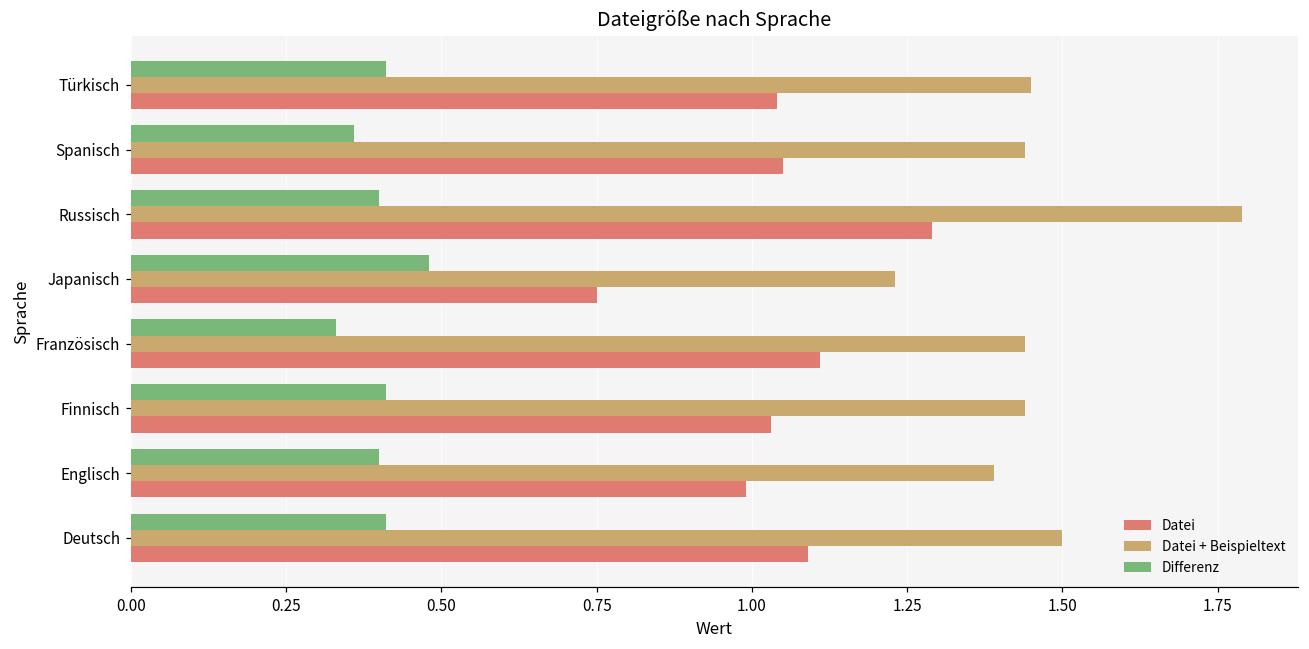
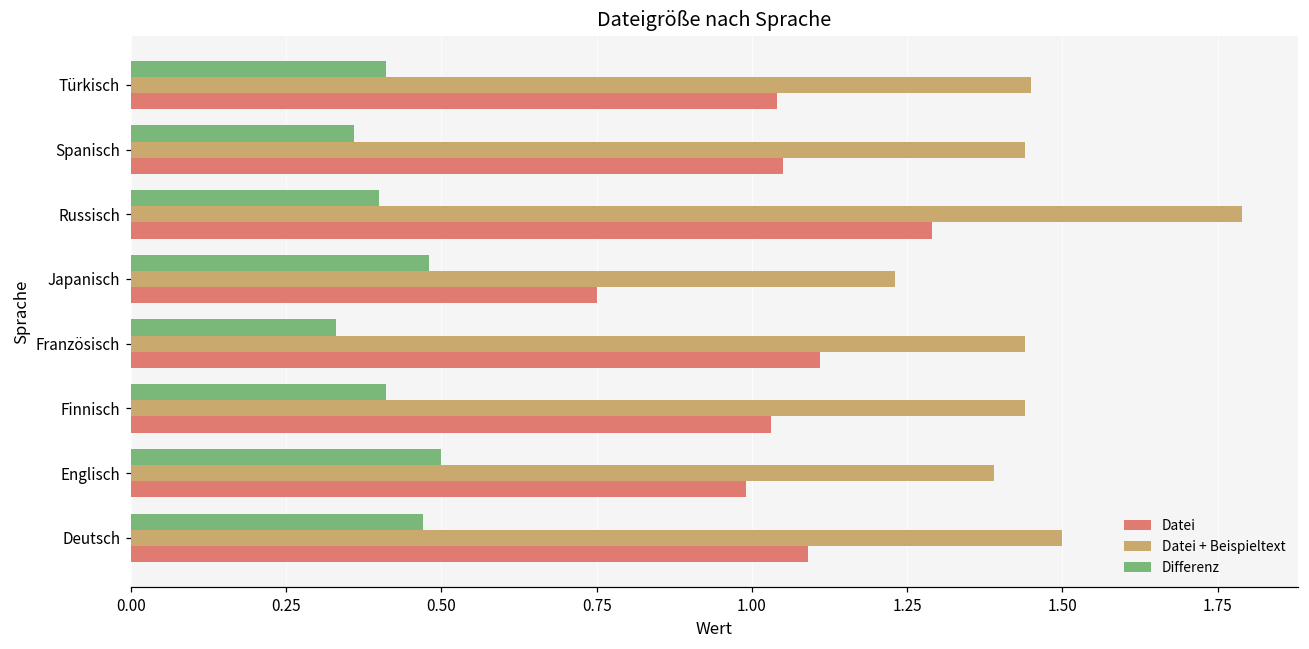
Differenz, Englisch: 0.4 -> 0.5
Differenz, Deutsch: 0.41 -> 0.47
